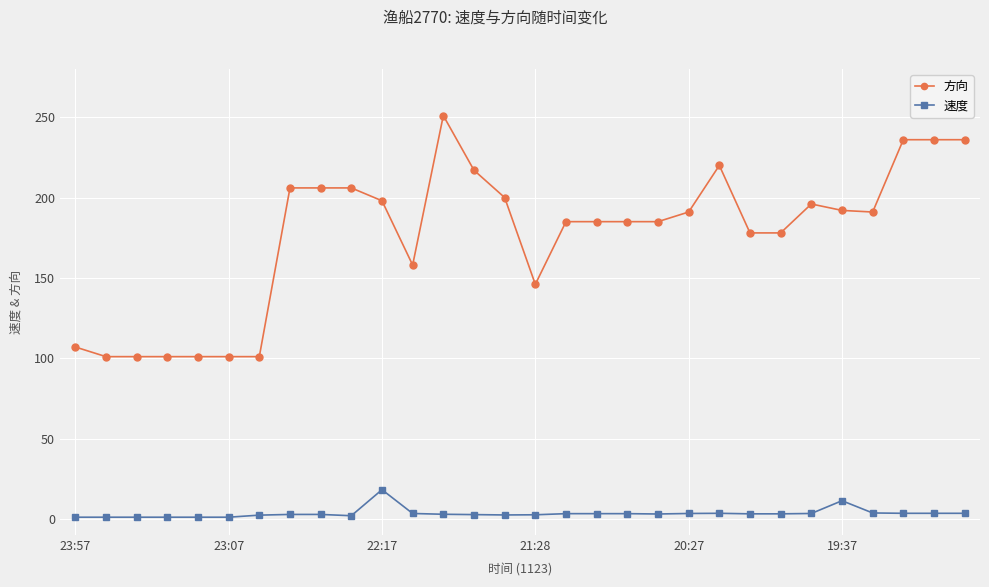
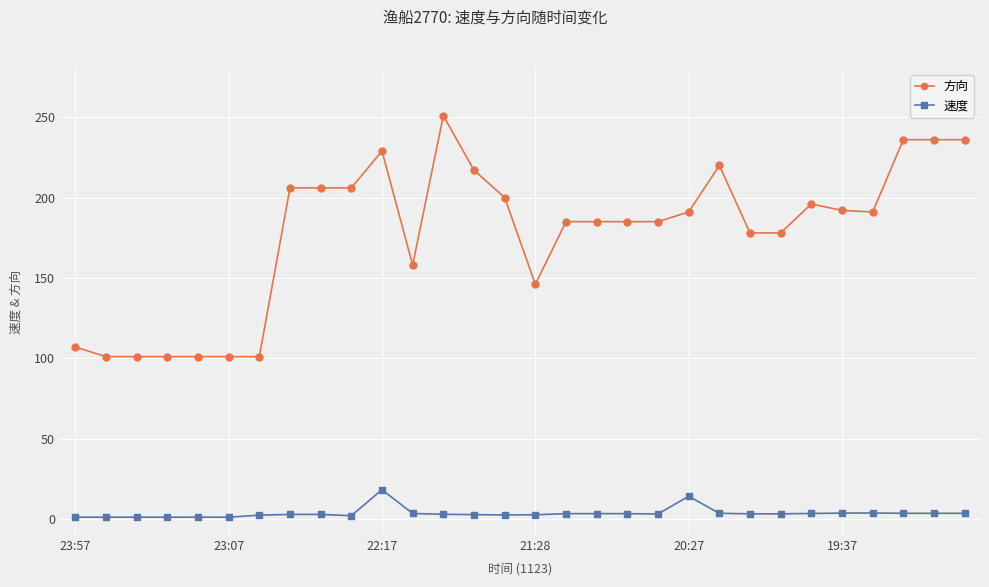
方向, 22:17: 198 -> 229
速度, 20:27: 3 -> 14
速度, 19:37: 11 -> 4
